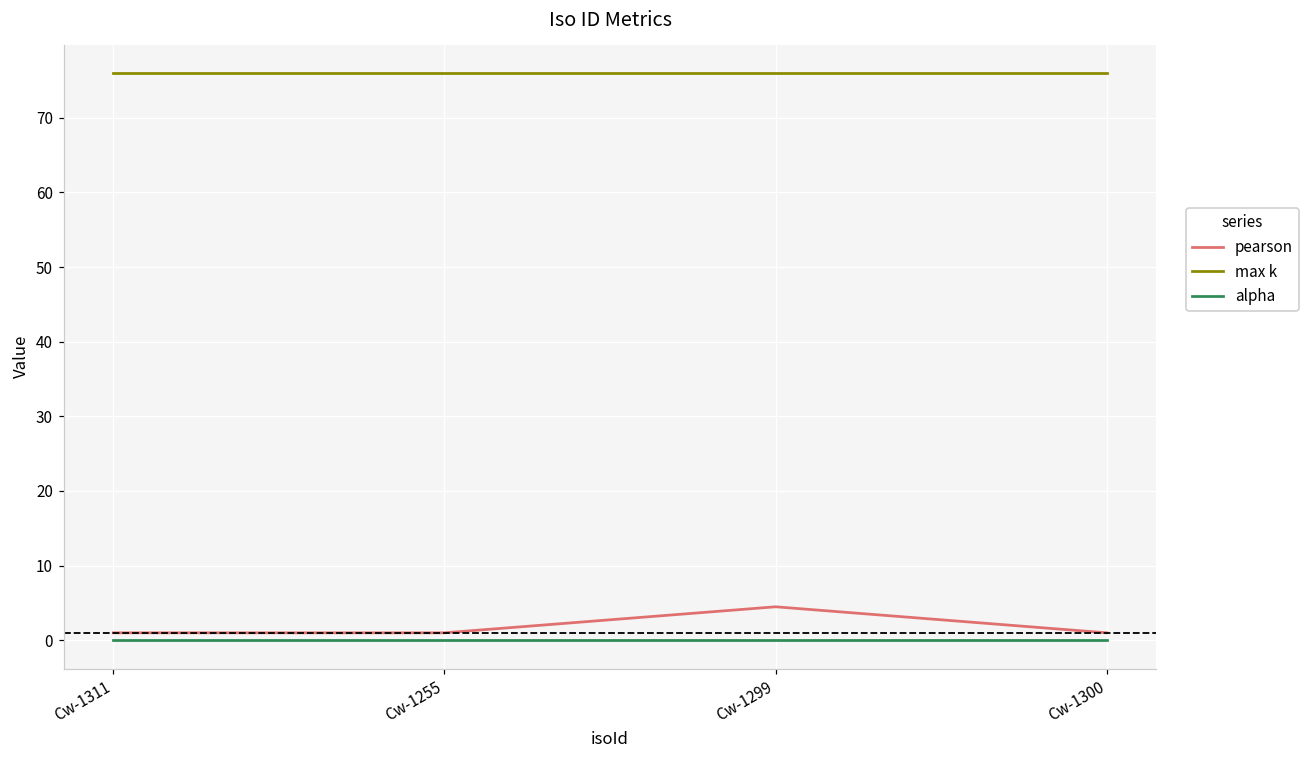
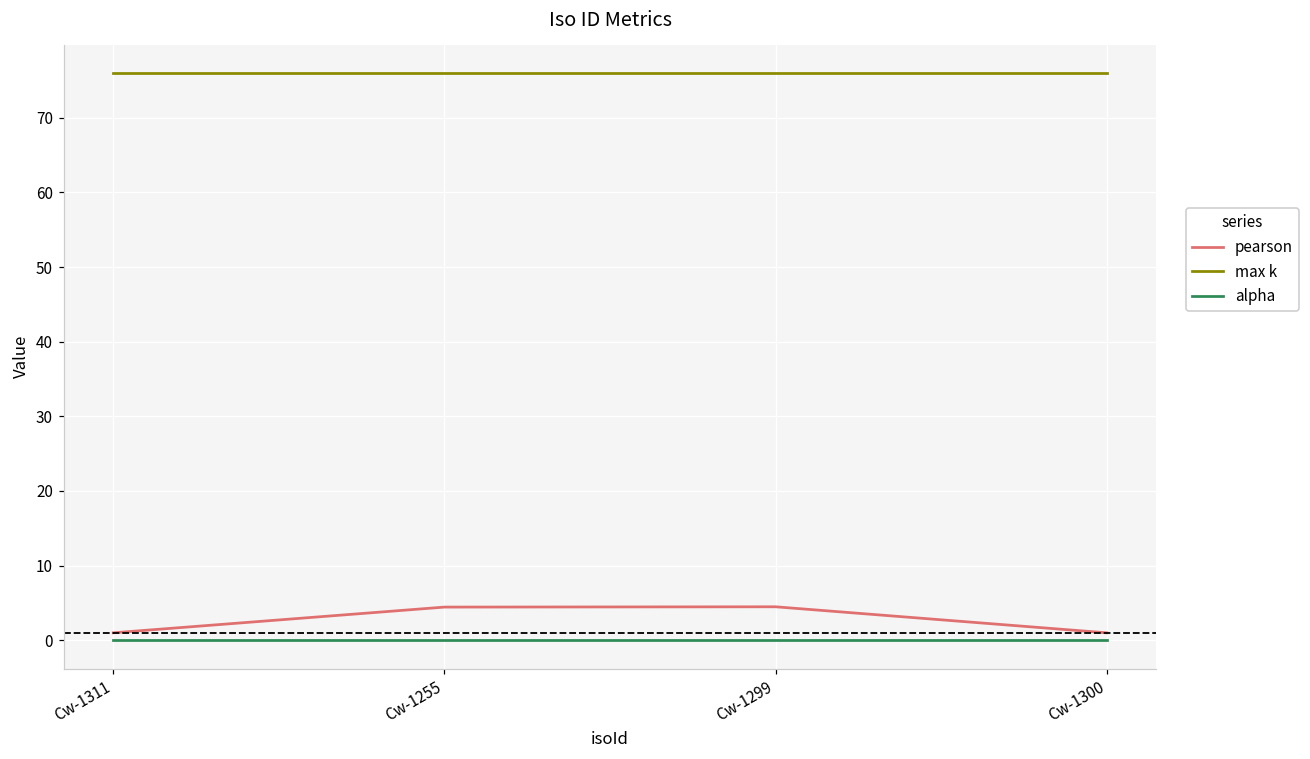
pearson, Cw-1255: 1 -> 4
